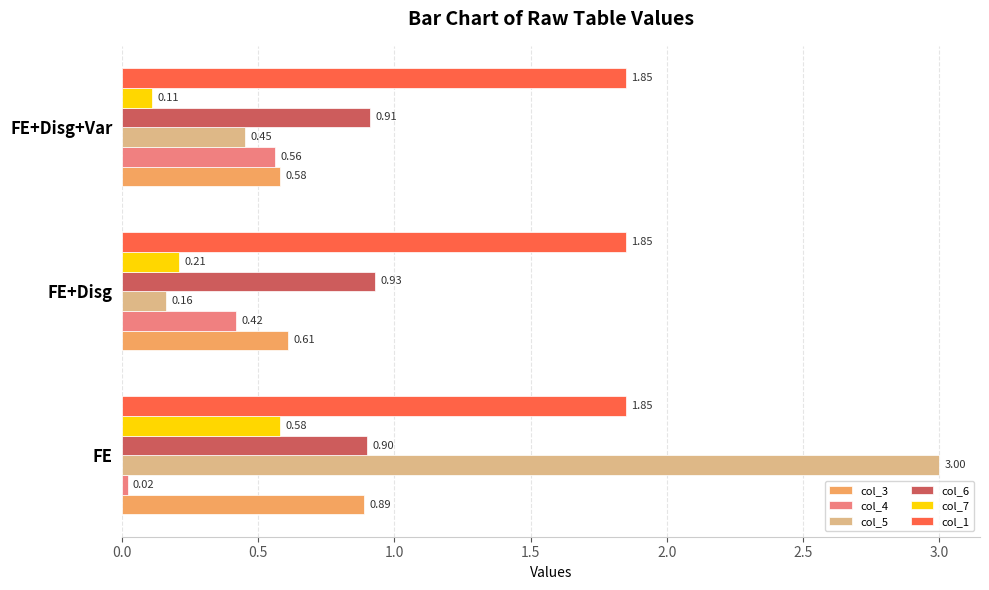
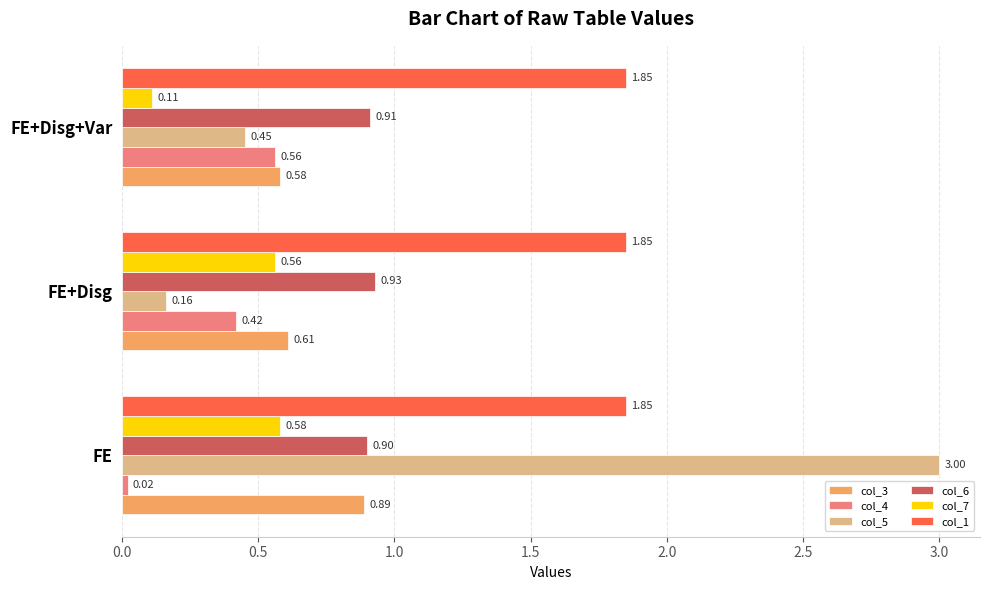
col_7, FE+Disg: 0.21 -> 0.56
